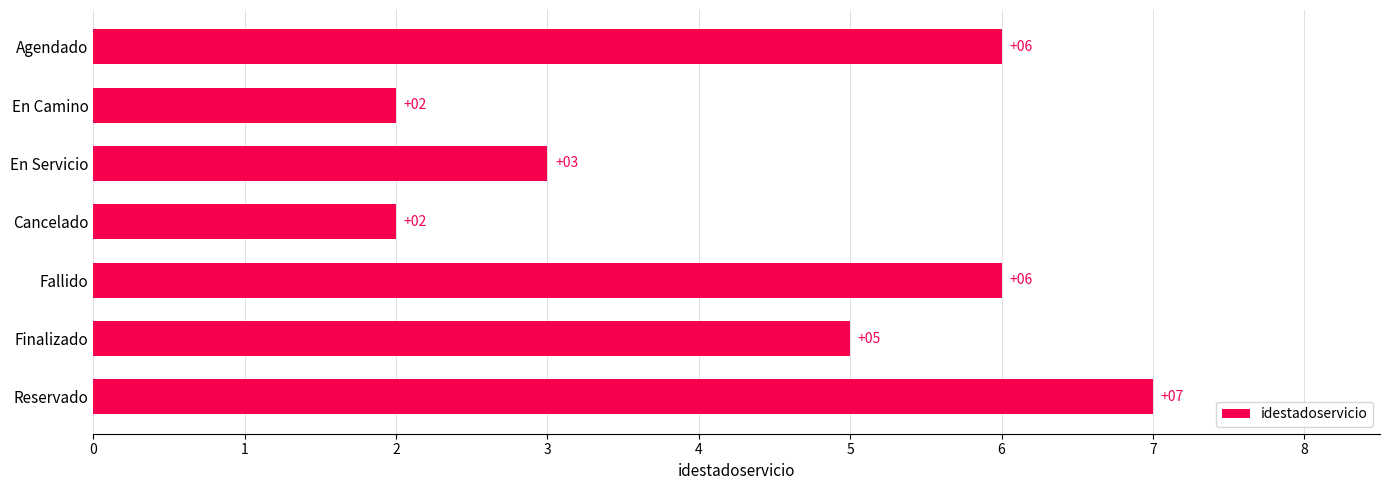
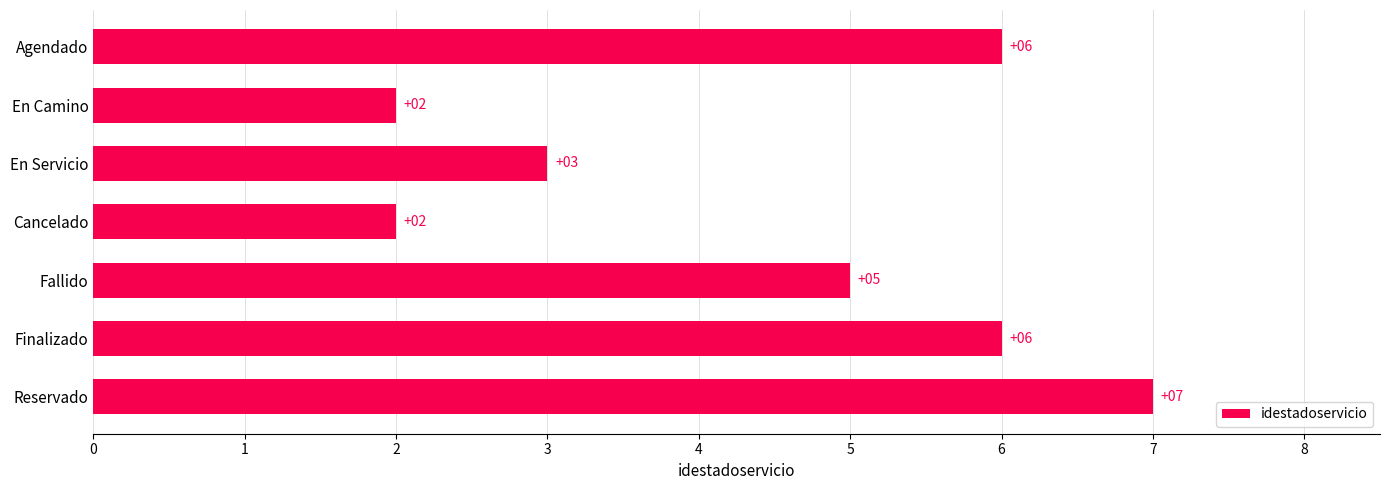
Fallido: +06 -> +05
Finalizado: +05 -> +06
